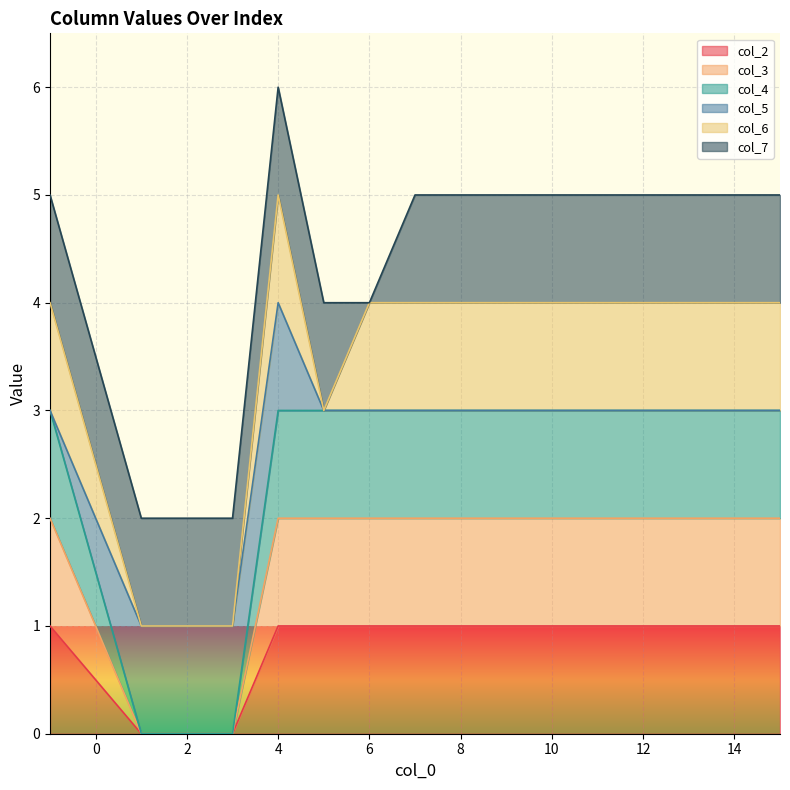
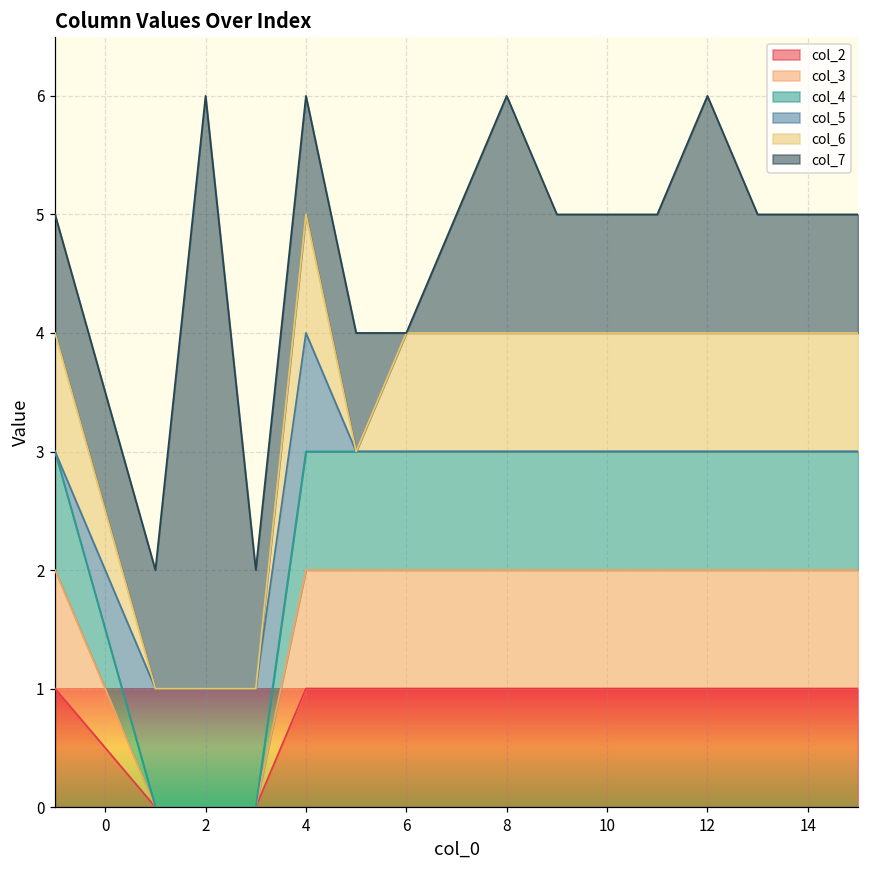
col_7, 2: 1 -> 5
col_7, 8: 1 -> 2
col_7, 12: 1 -> 2
